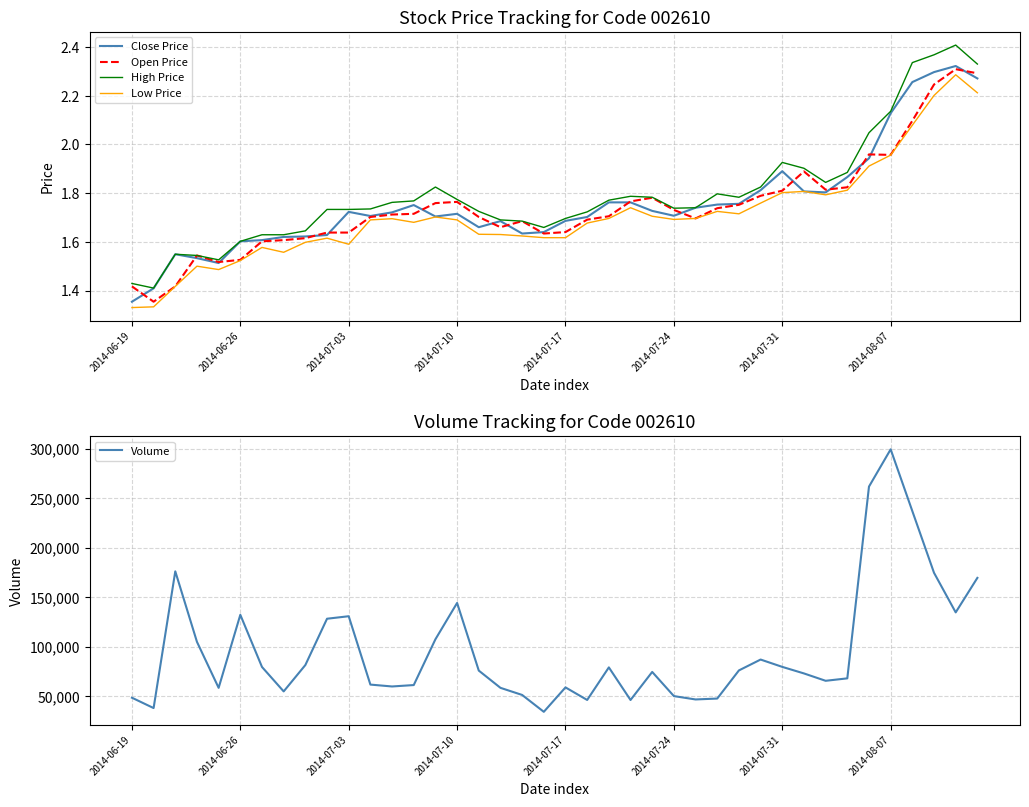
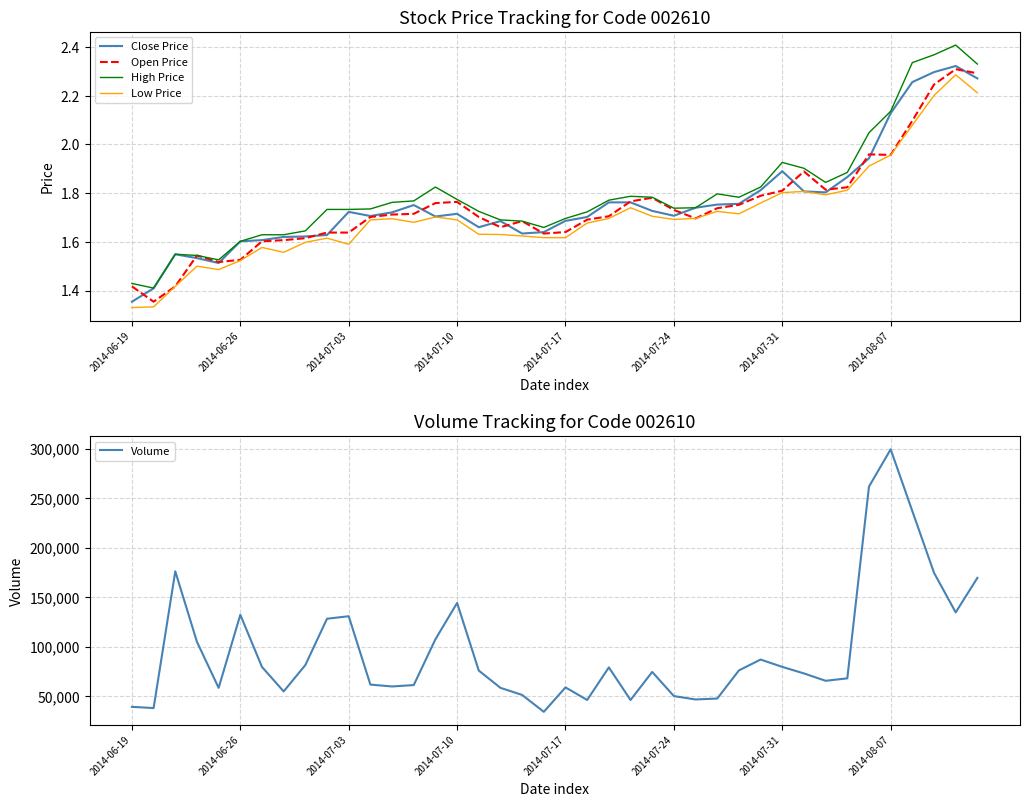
Volume Tracking for Code 002610, 2014-06-19: 50,000 -> 40,000
